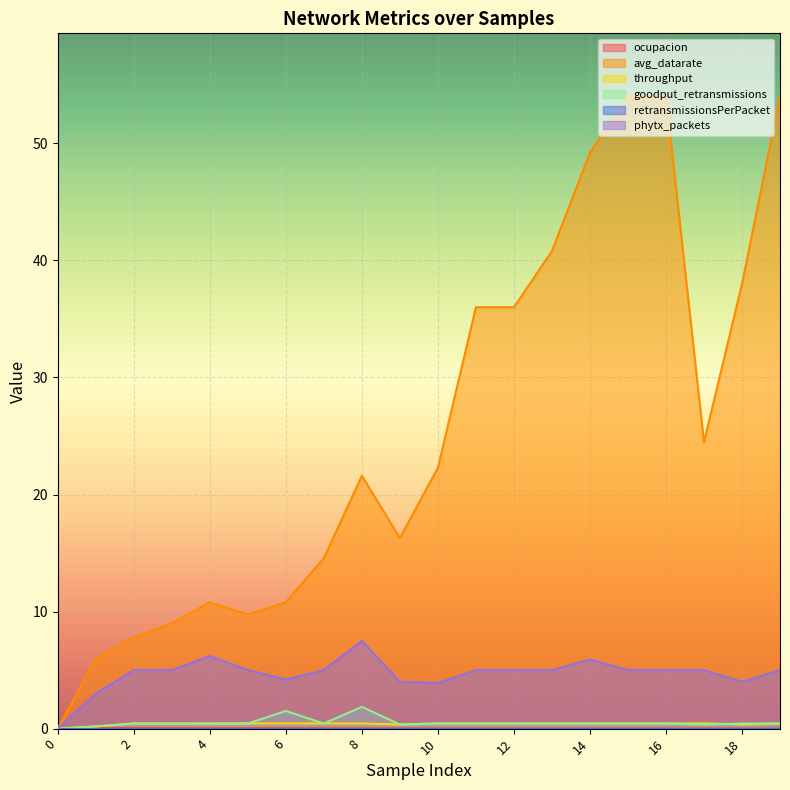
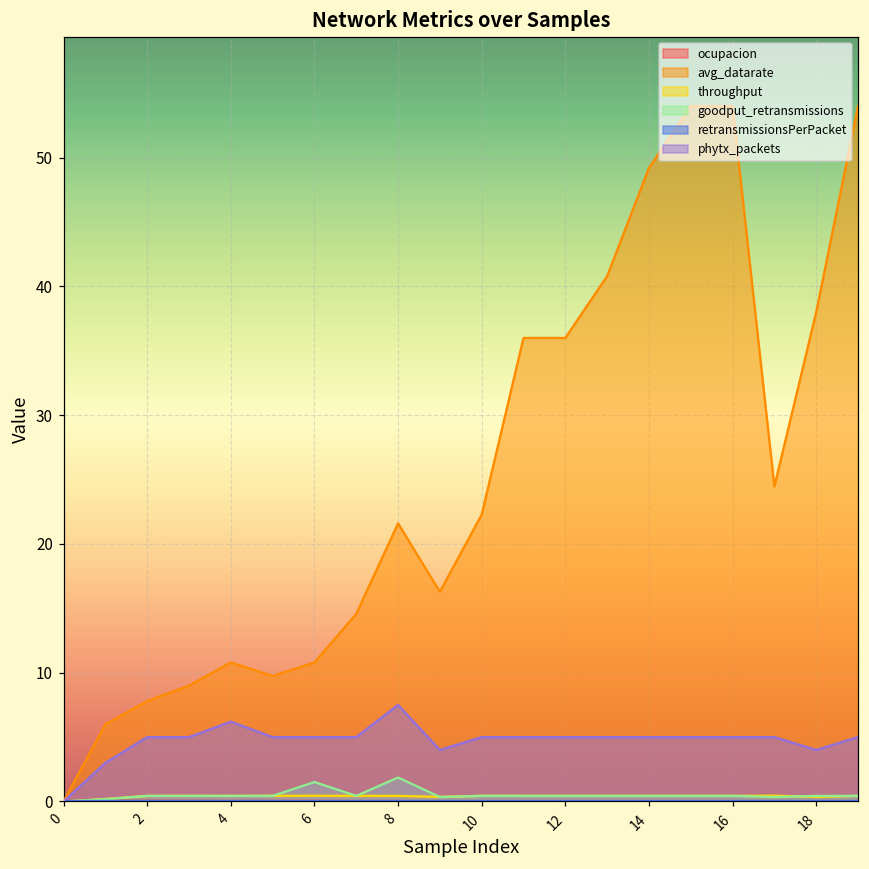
phytx_packets, 6: 4.2 -> 5.0
phytx_packets, 10: 3.9 -> 5.0
phytx_packets, 14: 5.9 -> 5.0
